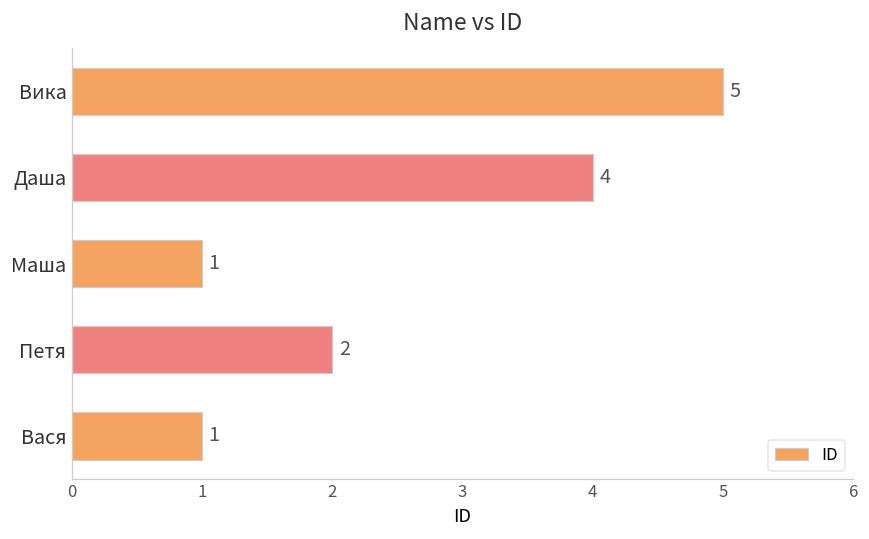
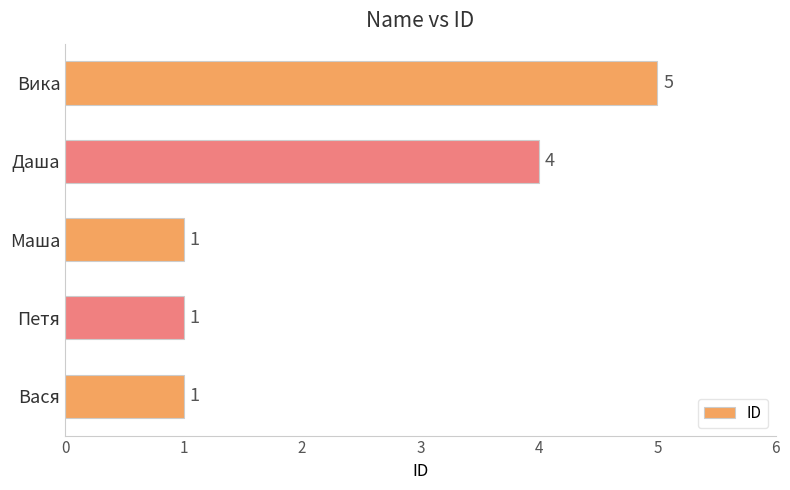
Петя: 2 -> 1
